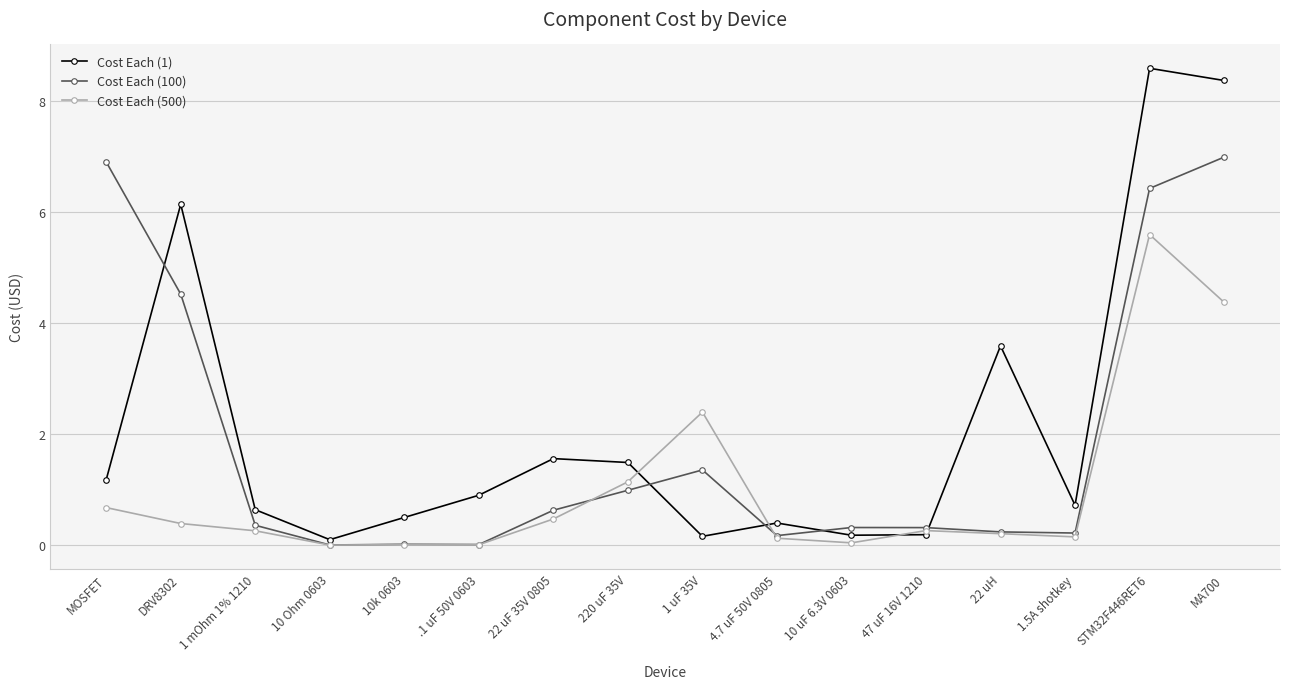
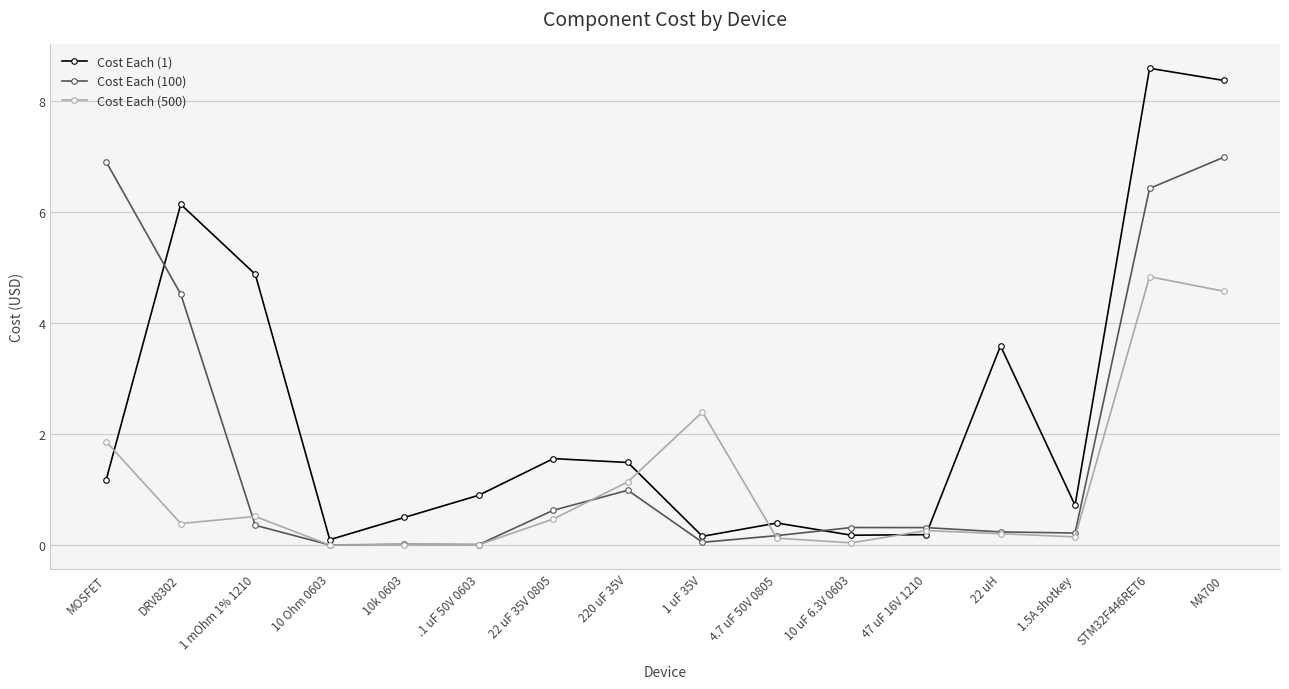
Cost Each (500), MOSFET: 0.7 -> 1.9
Cost Each (1), 1 mOhm 1% 1210: 0.6 -> 4.9
Cost Each (500), 1 mOhm 1% 1210: 0.3 -> 0.5
Cost Each (100), 1 uF 35V: 1.4 -> 0.1
Cost Each (500), STM32F446RET6: 5.6 -> 4.8
Cost Each (500), MA700: 4.4 -> 4.6
